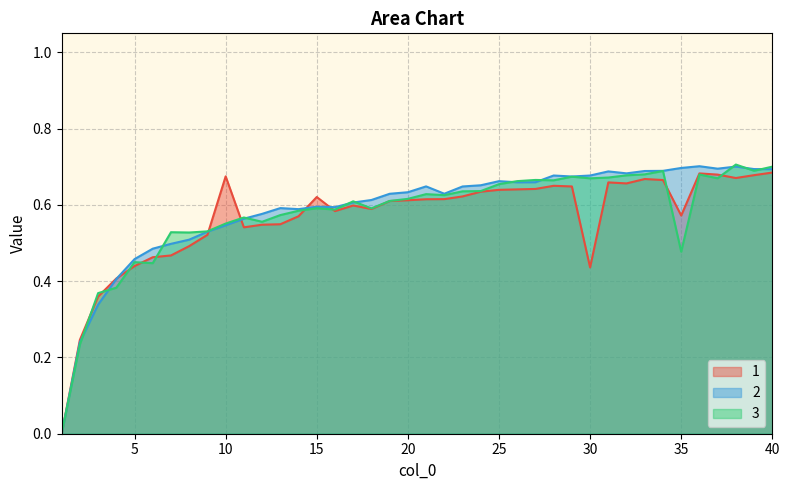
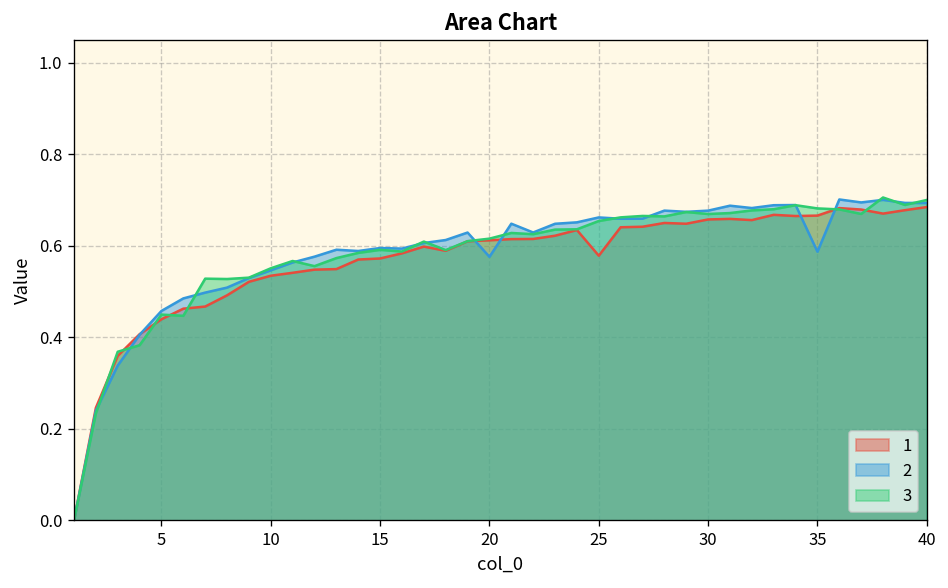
1, 10: 0.67 -> 0.53
1, 15: 0.62 -> 0.57
2, 20: 0.63 -> 0.58
1, 25: 0.64 -> 0.58
1, 30: 0.44 -> 0.66
1, 35: 0.57 -> 0.67
2, 35: 0.70 -> 0.59
3, 35: 0.48 -> 0.68
